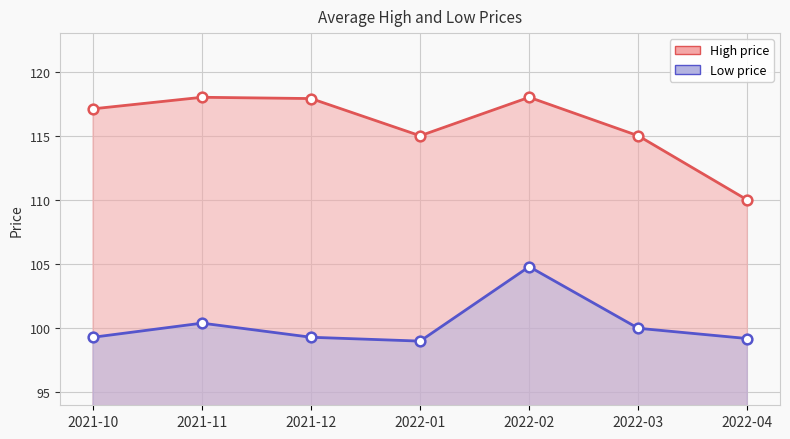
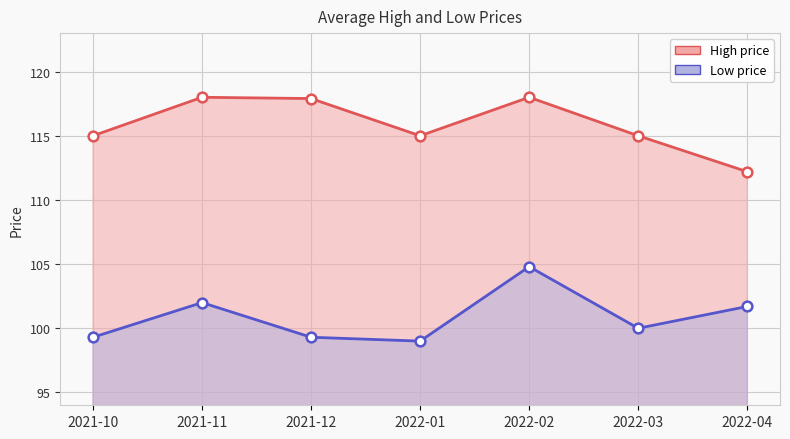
High price, 2021-10: 117.1 -> 115.0
Low price, 2021-11: 100.4 -> 102.0
High price, 2022-04: 110.0 -> 112.2
Low price, 2022-04: 99.2 -> 101.7
